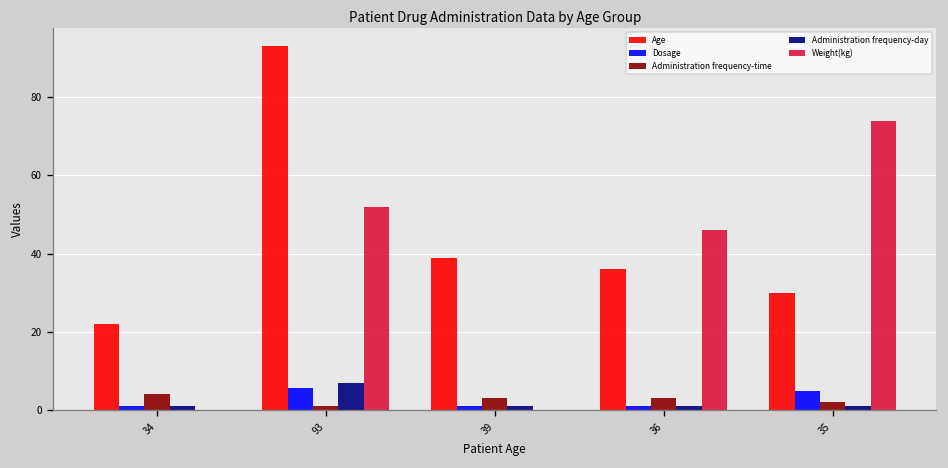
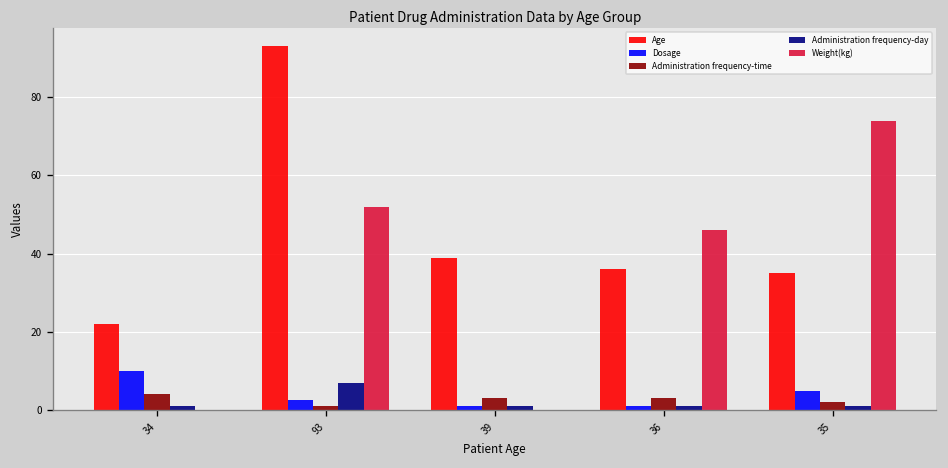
Dosage, 34: 1 -> 10
Dosage, 93: 6 -> 3
Age, 35: 30 -> 35
